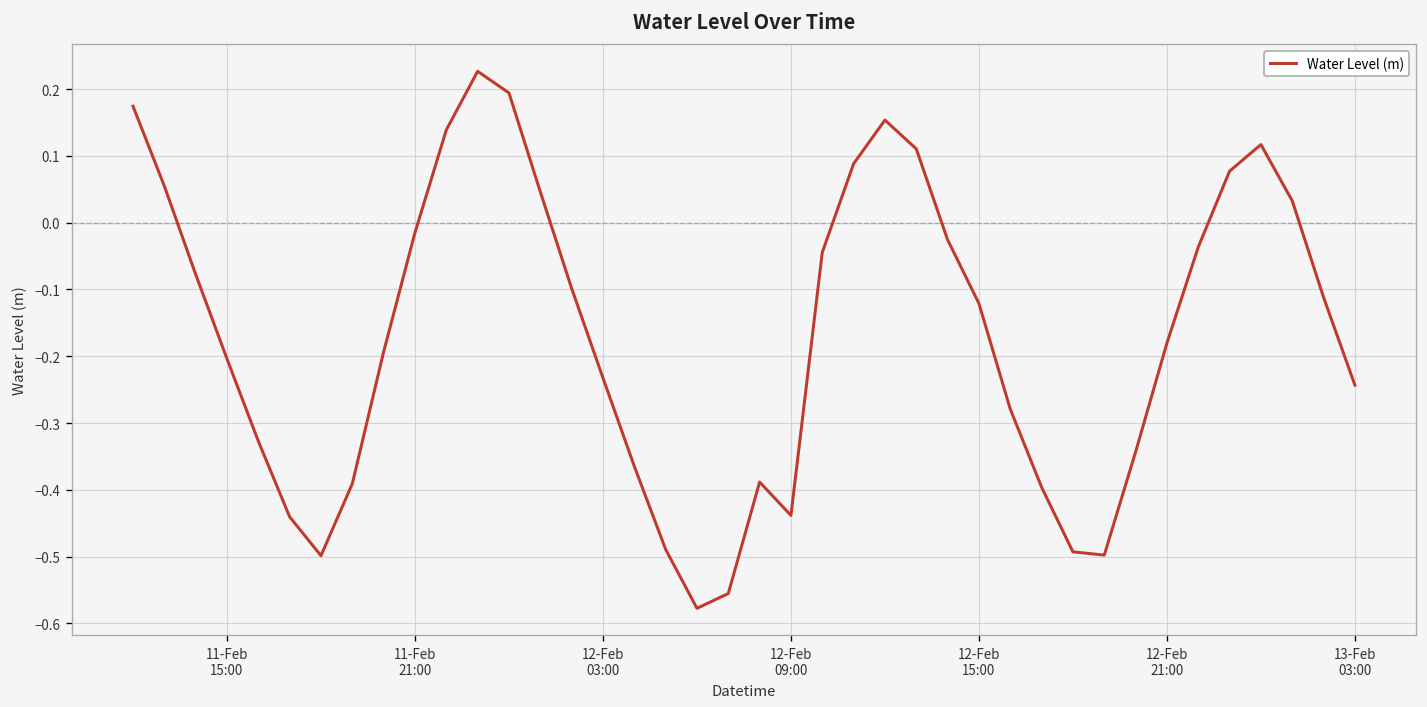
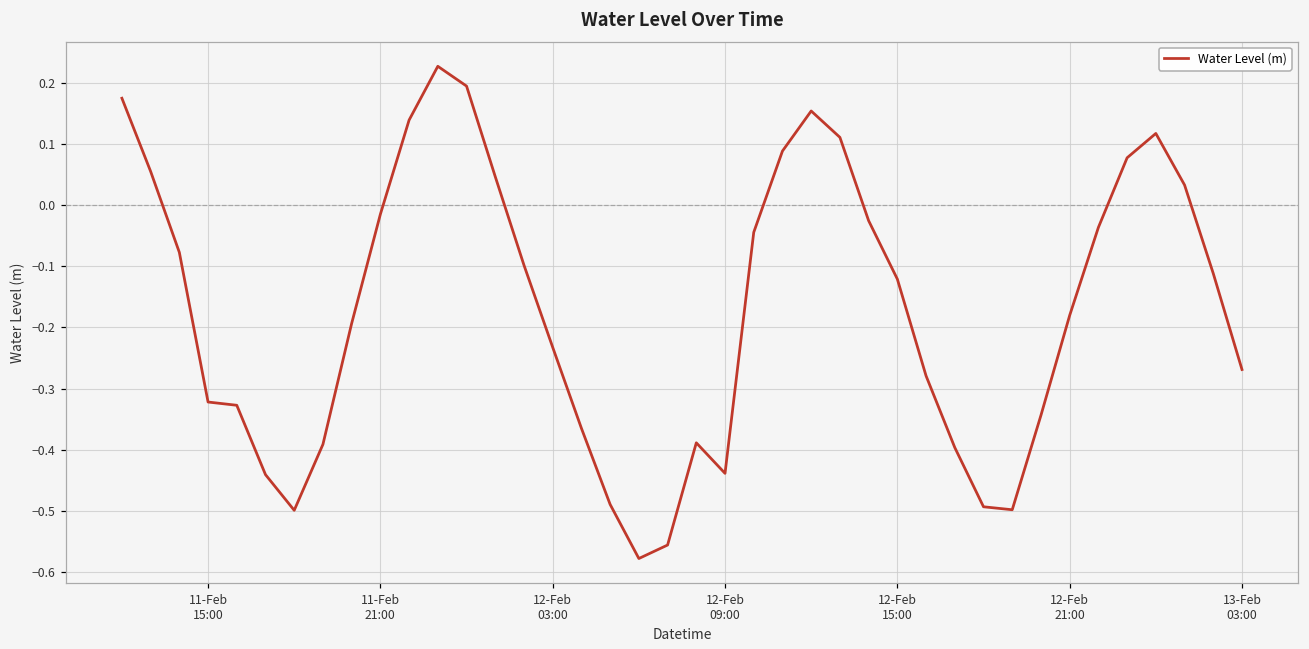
11-Feb 15:00: -0.20 -> -0.32
13-Feb 03:00: -0.24 -> -0.27
